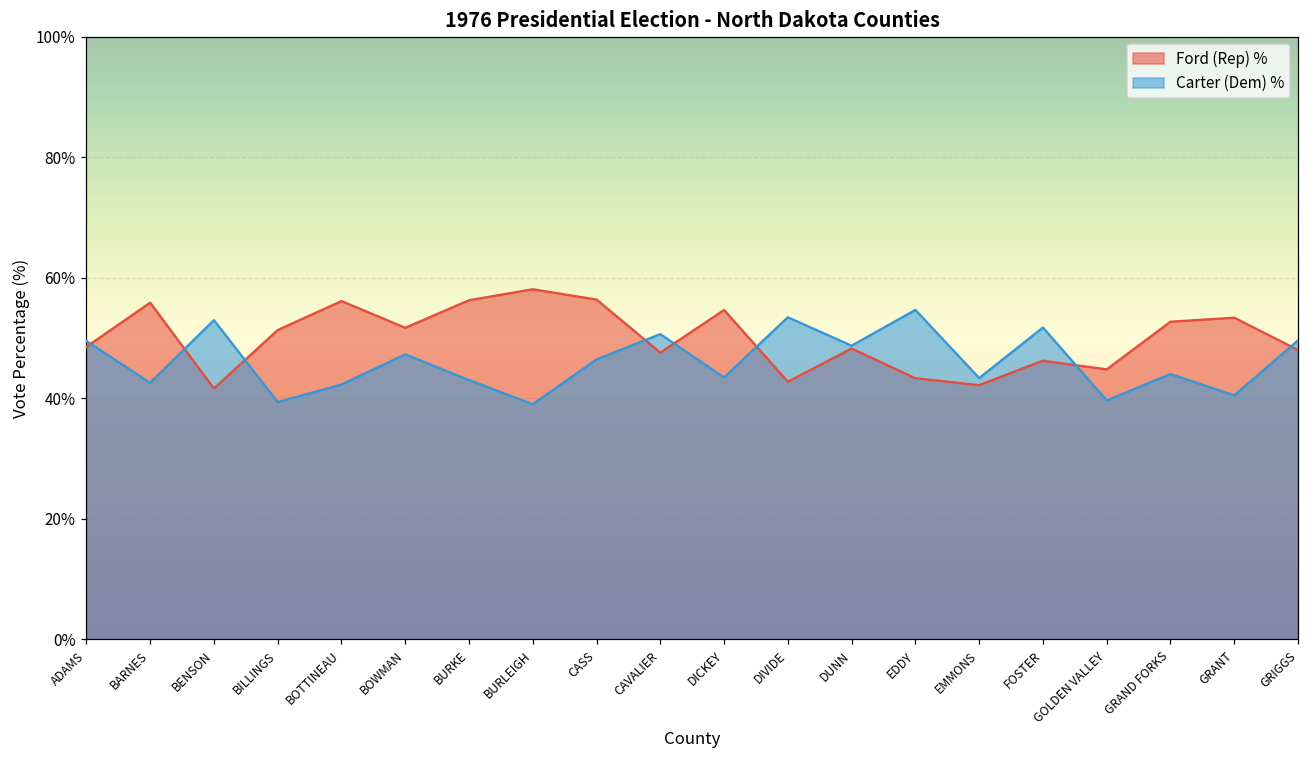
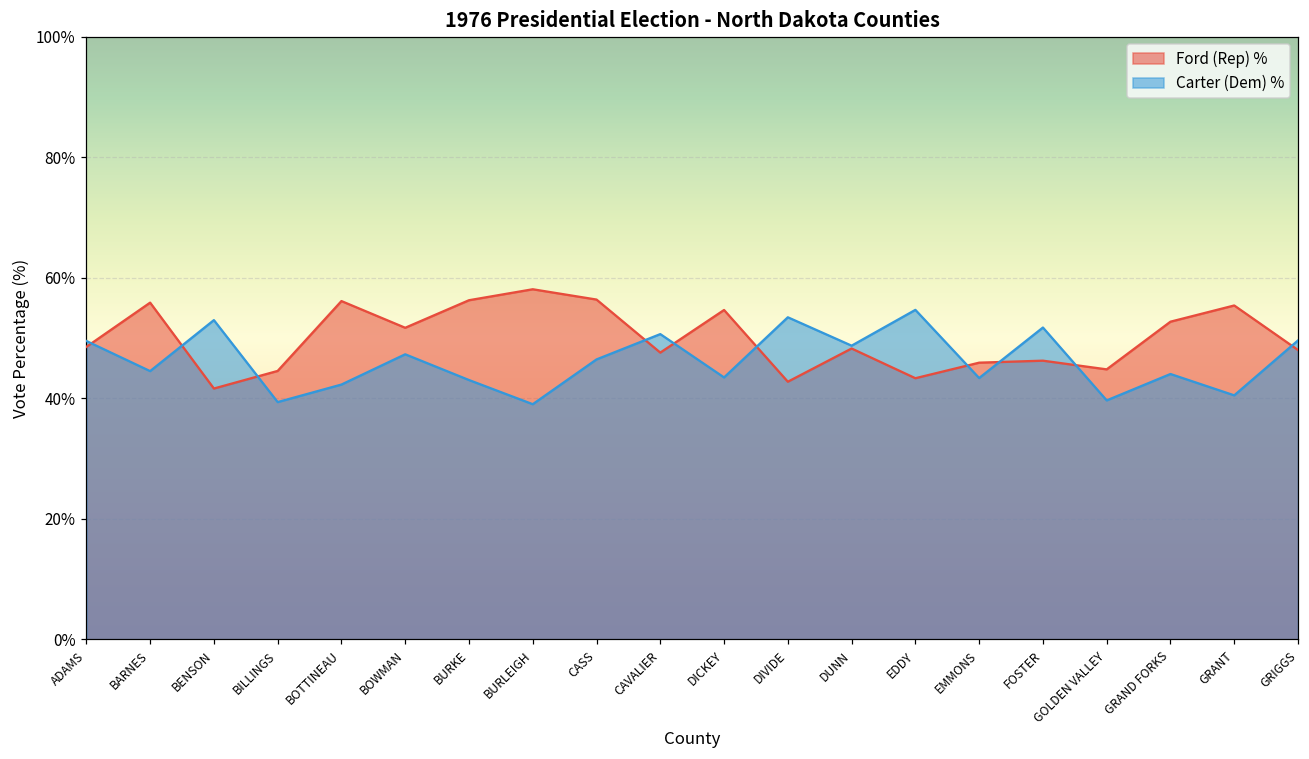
Carter (Dem) %, BARNES: 43% -> 45%
Ford (Rep) %, BILLINGS: 51% -> 45%
Ford (Rep) %, EMMONS: 42% -> 46%
Ford (Rep) %, GRANT: 53% -> 55%
